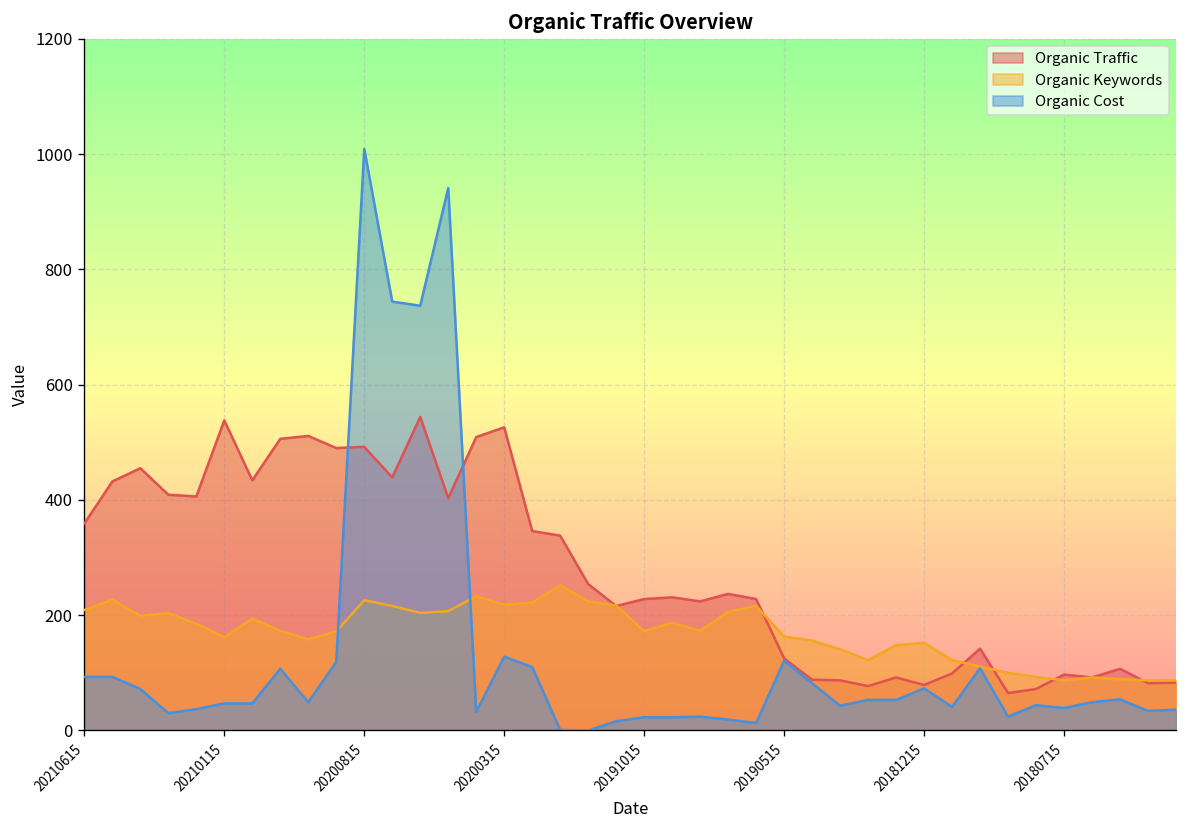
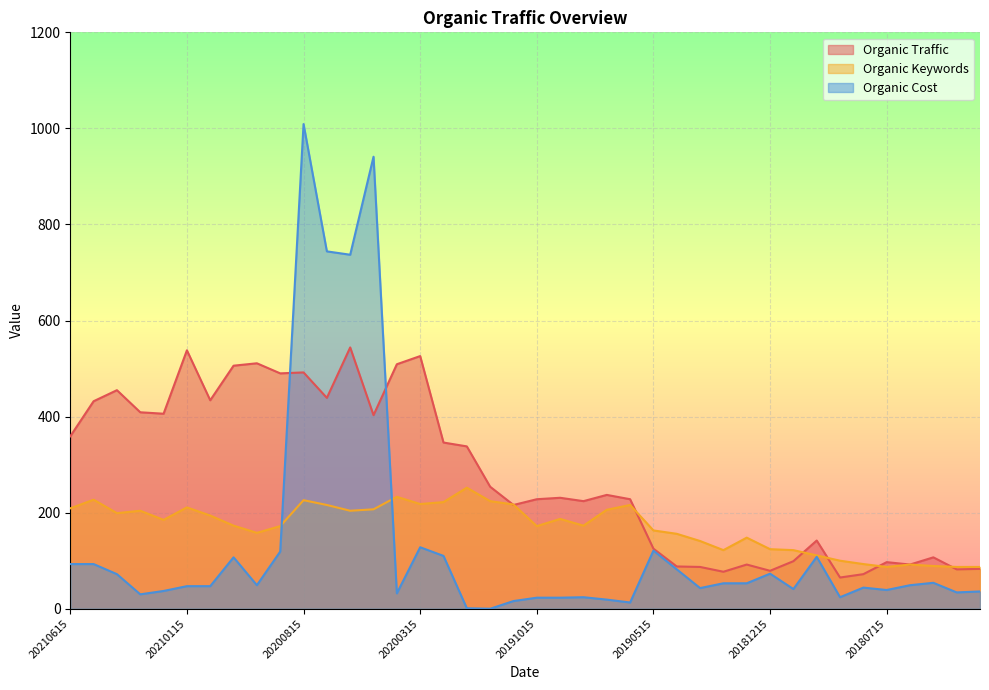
Organic Keywords, 20210115: 160 -> 210
Organic Keywords, 20181215: 150 -> 120
